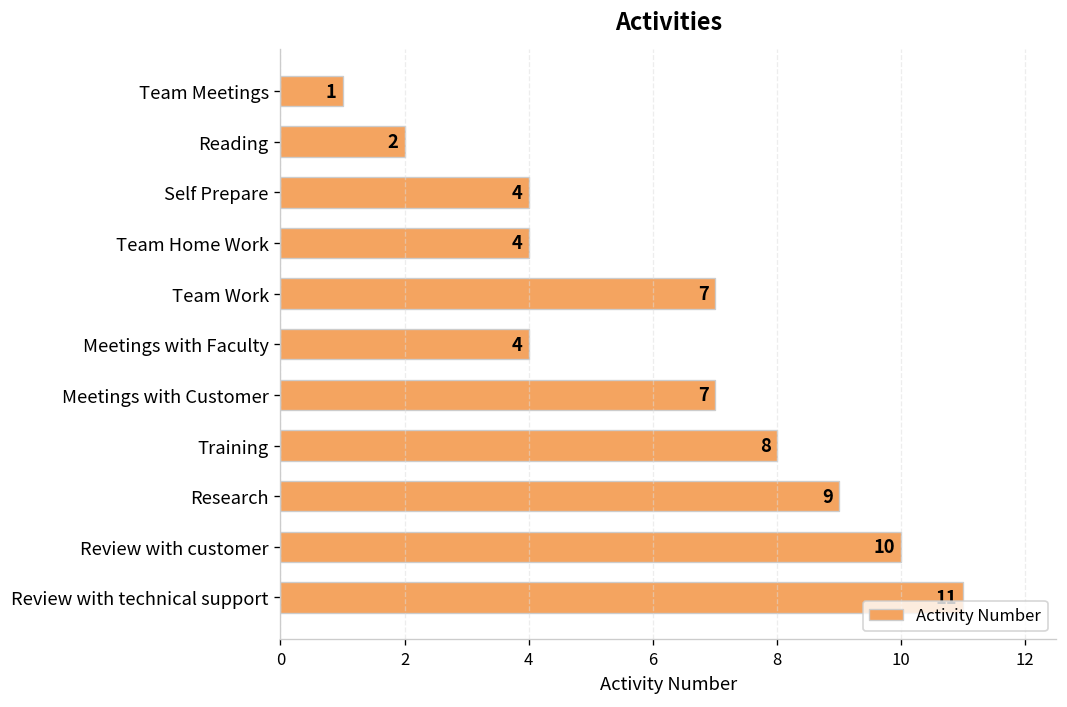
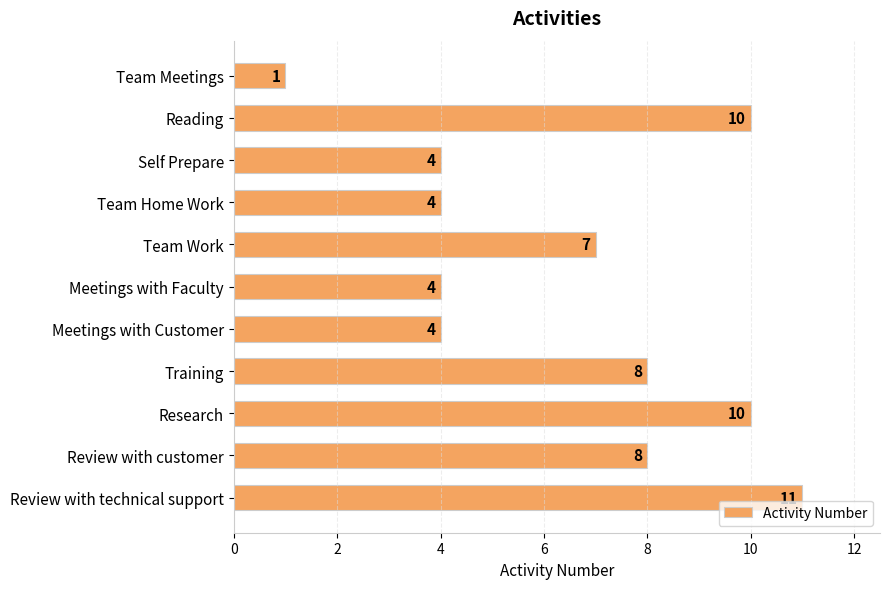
Reading: 2 -> 10
Meetings with Customer: 7 -> 4
Research: 9 -> 10
Review with customer: 10 -> 8
